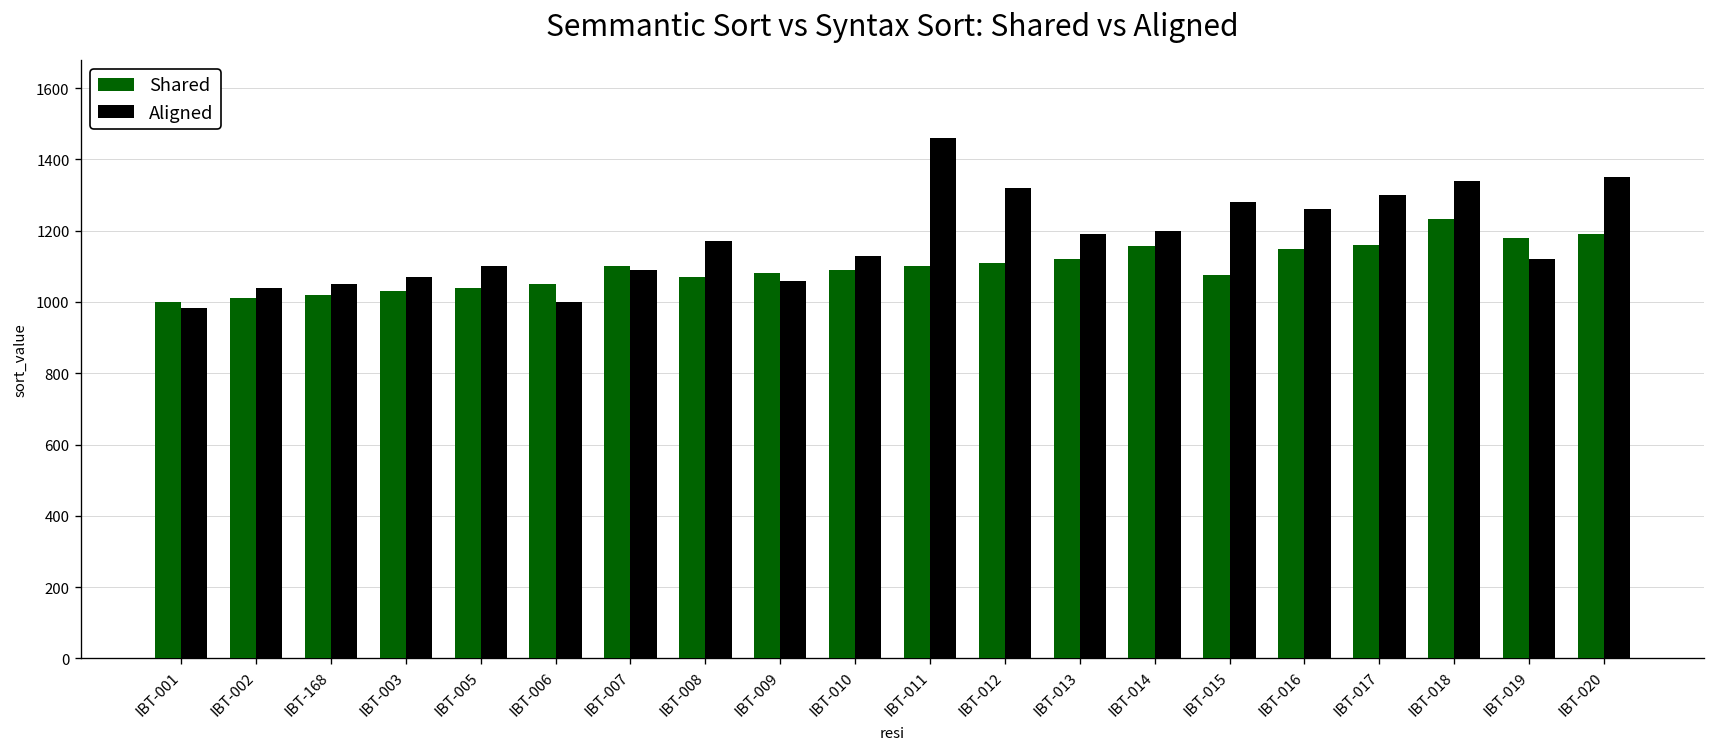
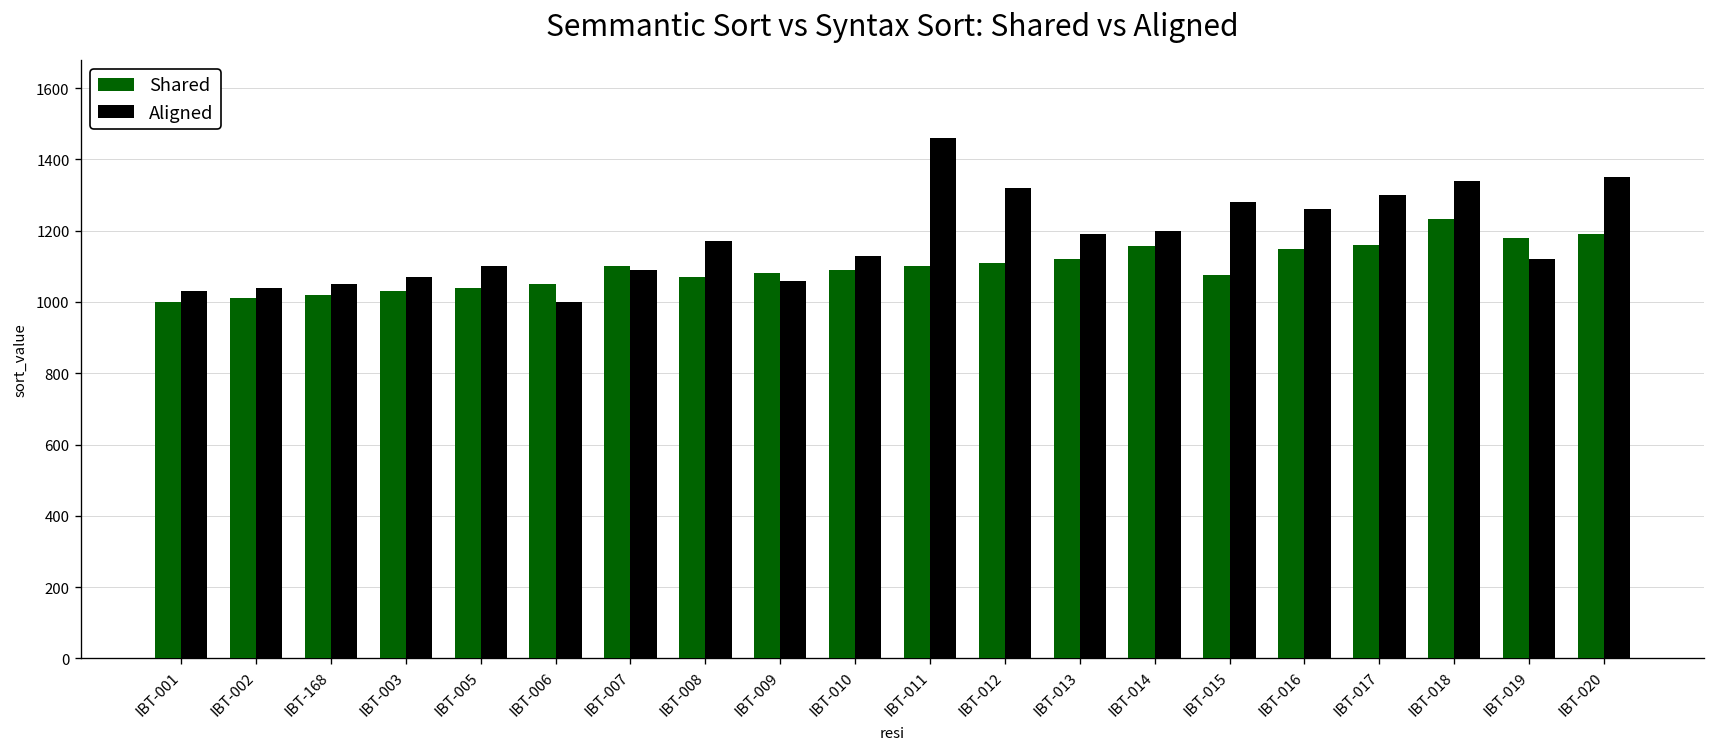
Aligned, IBT-001: 980 -> 1030
